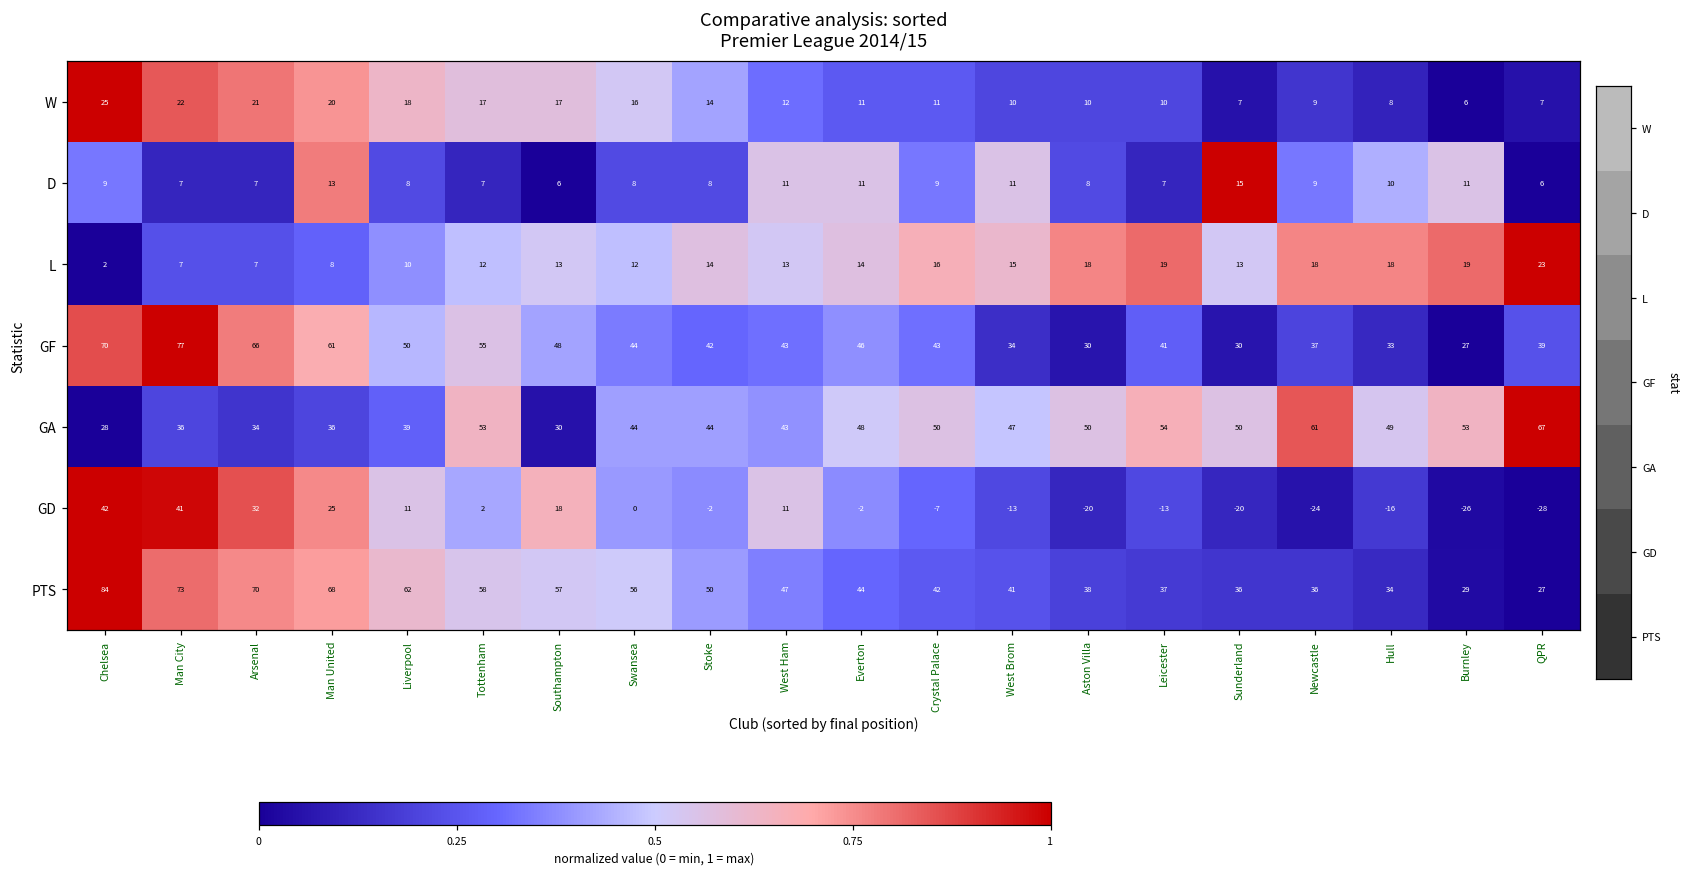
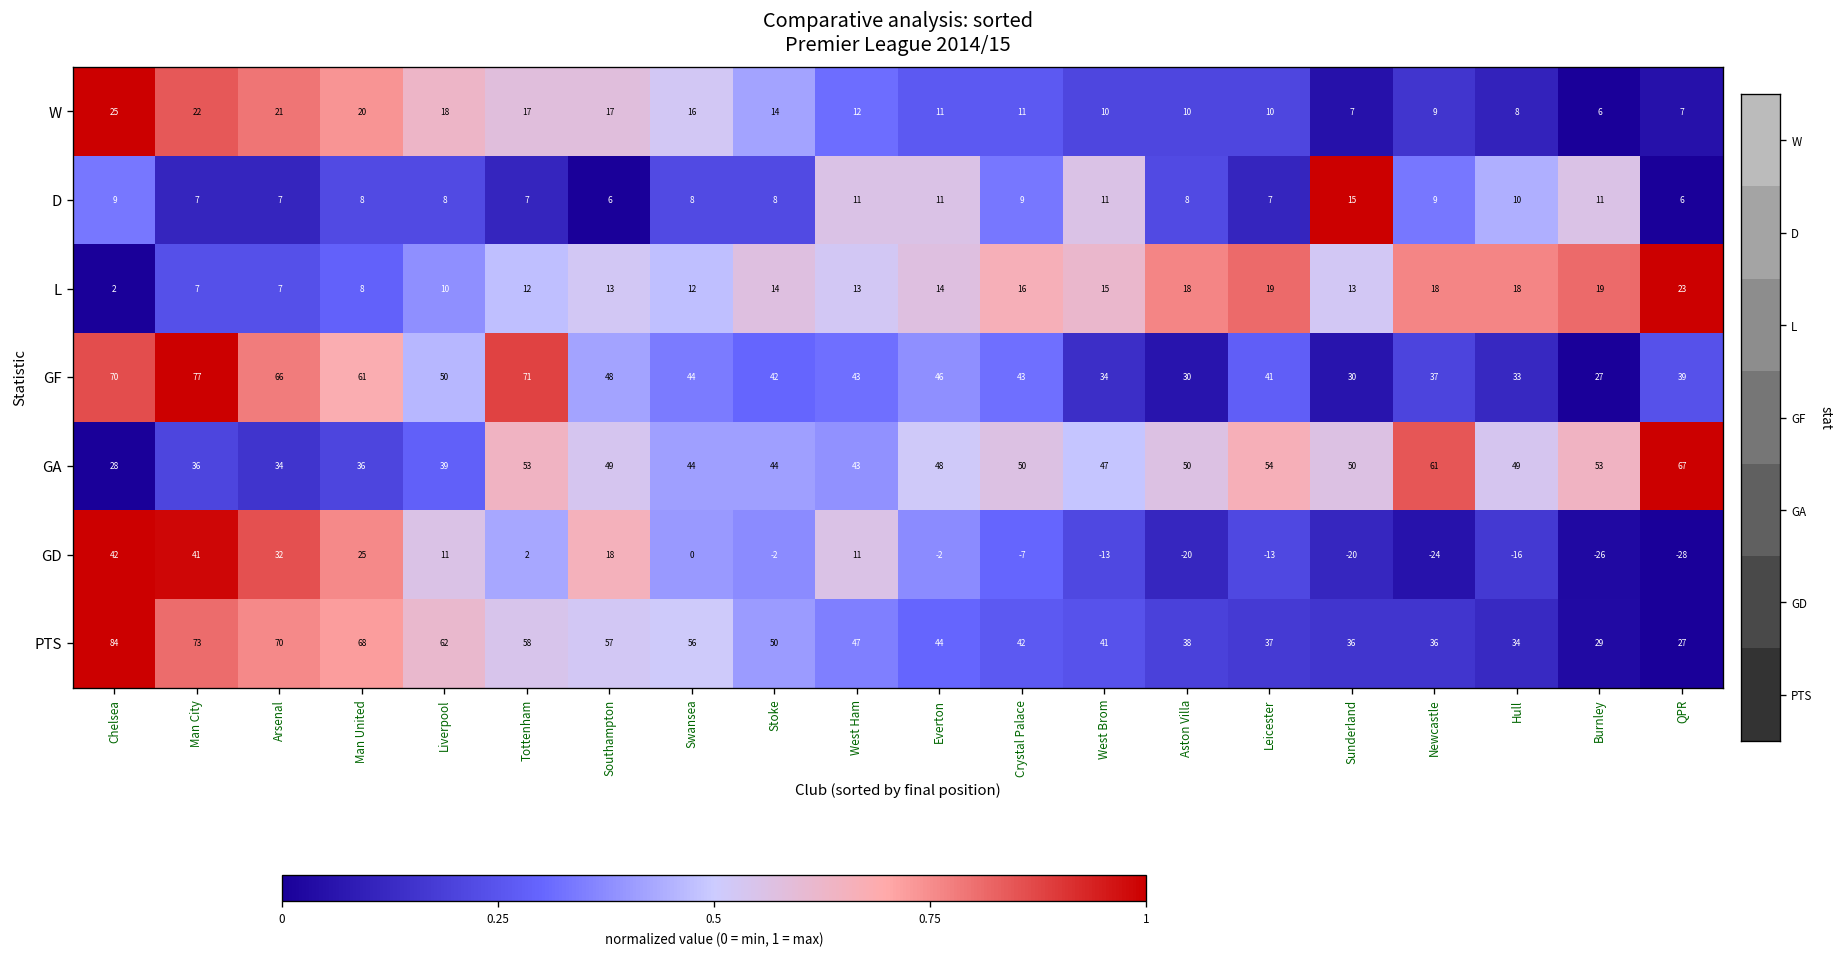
Comparative analysis: sorted Premier League 2014/15, D, Man United: 13 -> 8
Comparative analysis: sorted Premier League 2014/15, GF, Tottenham: 55 -> 71
Comparative analysis: sorted Premier League 2014/15, GA, Southampton: 30 -> 49
